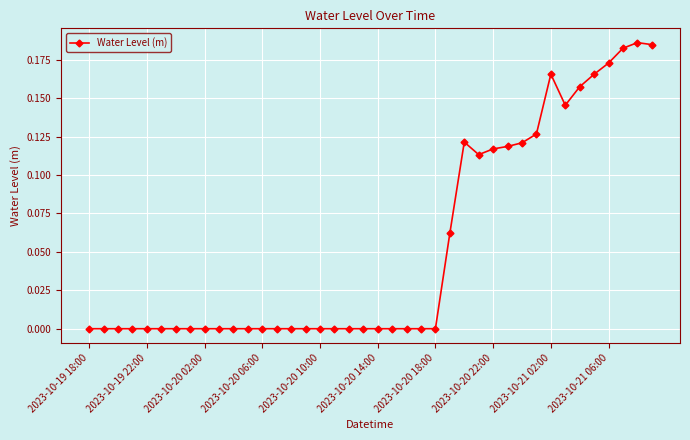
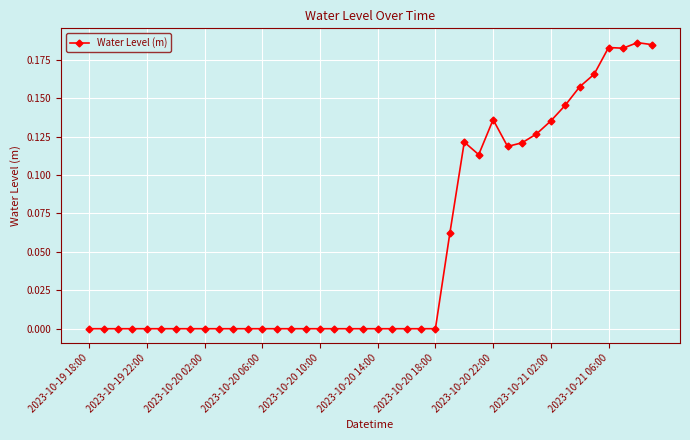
2023-10-20 22:00: 0.117 -> 0.136
2023-10-21 02:00: 0.166 -> 0.135
2023-10-21 06:00: 0.173 -> 0.183
